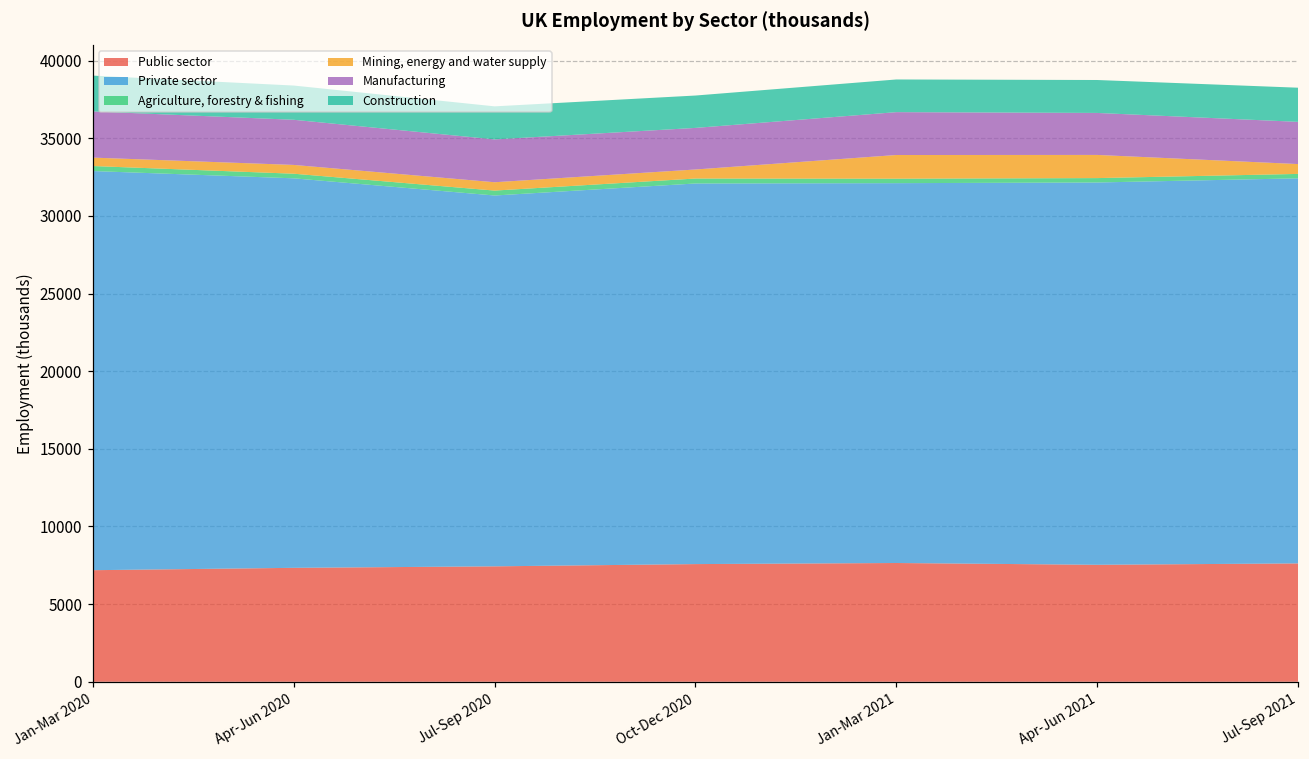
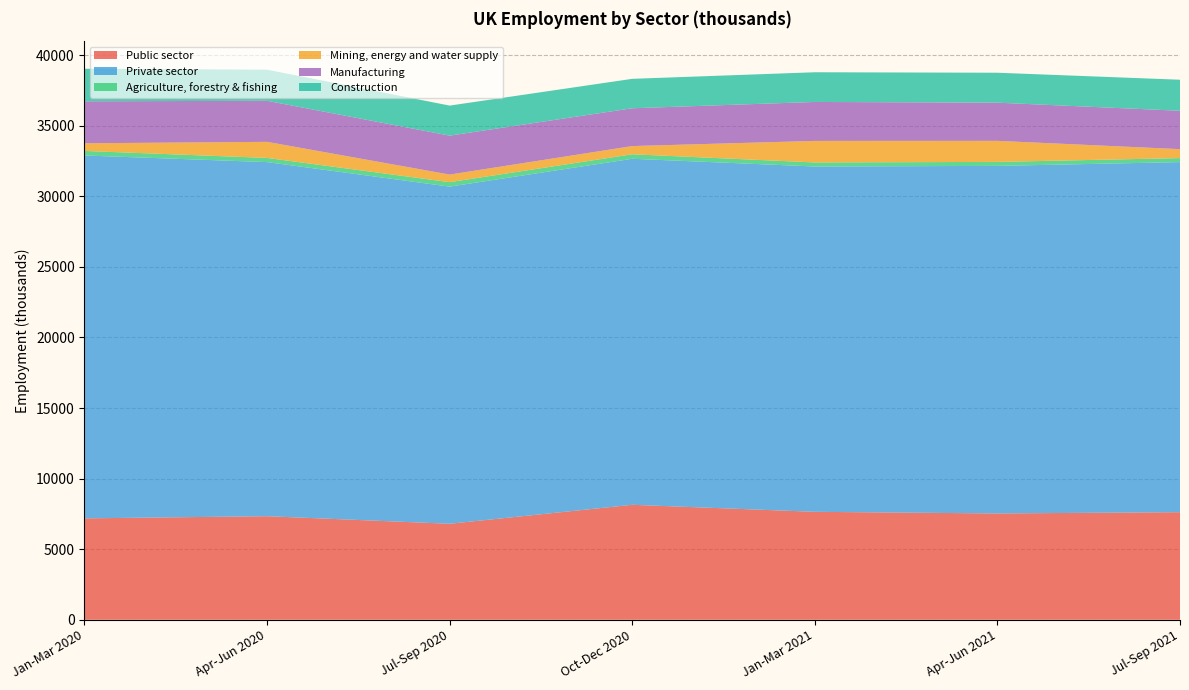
Mining, energy and water supply, Apr-Jun 2020: 600 -> 1100
Public sector, Jul-Sep 2020: 7400 -> 6800
Public sector, Oct-Dec 2020: 7600 -> 8100
